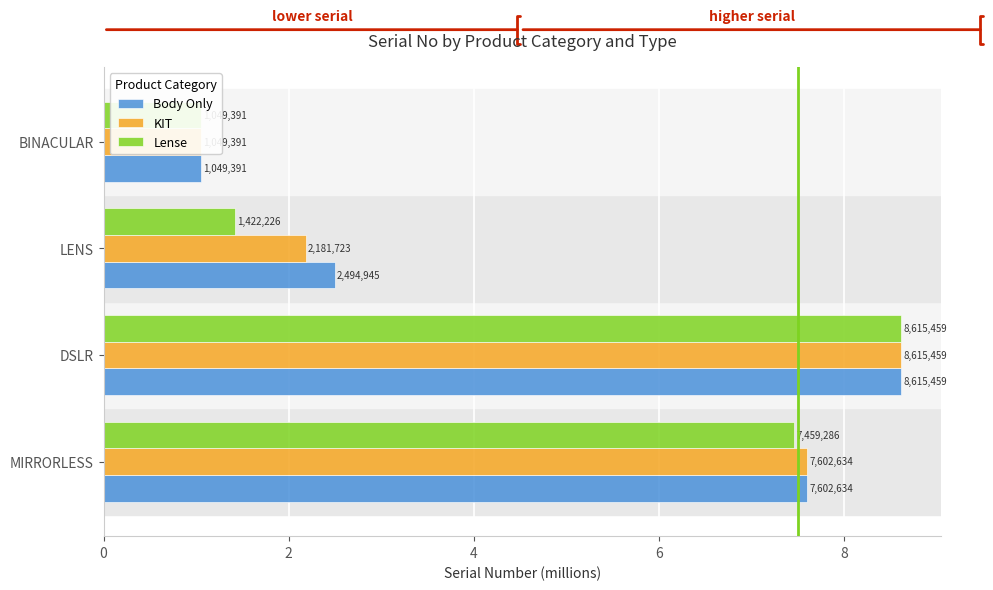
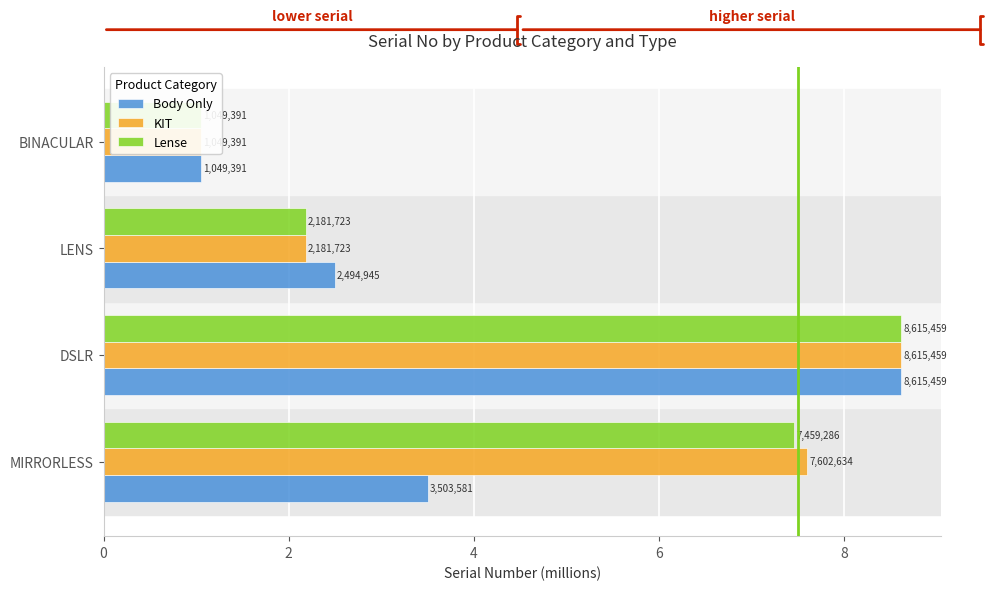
Lense, LENS: 1,422,226 -> 2,181,723
Body Only, MIRRORLESS: 7,602,634 -> 3,503,581
